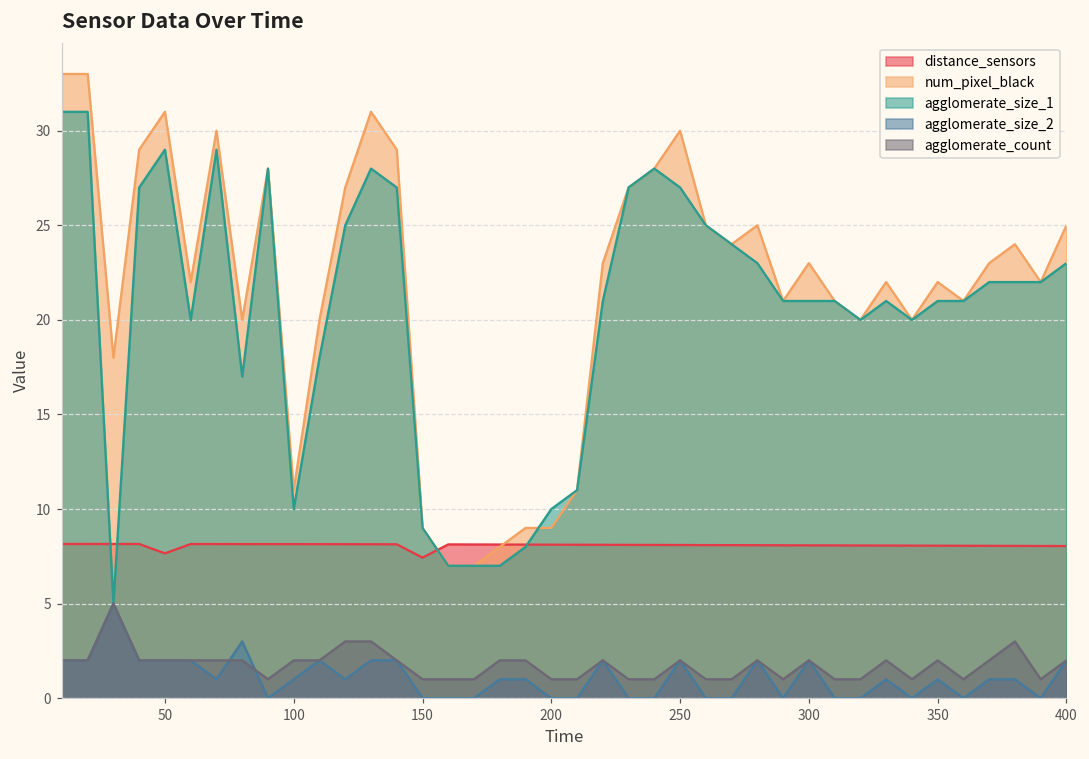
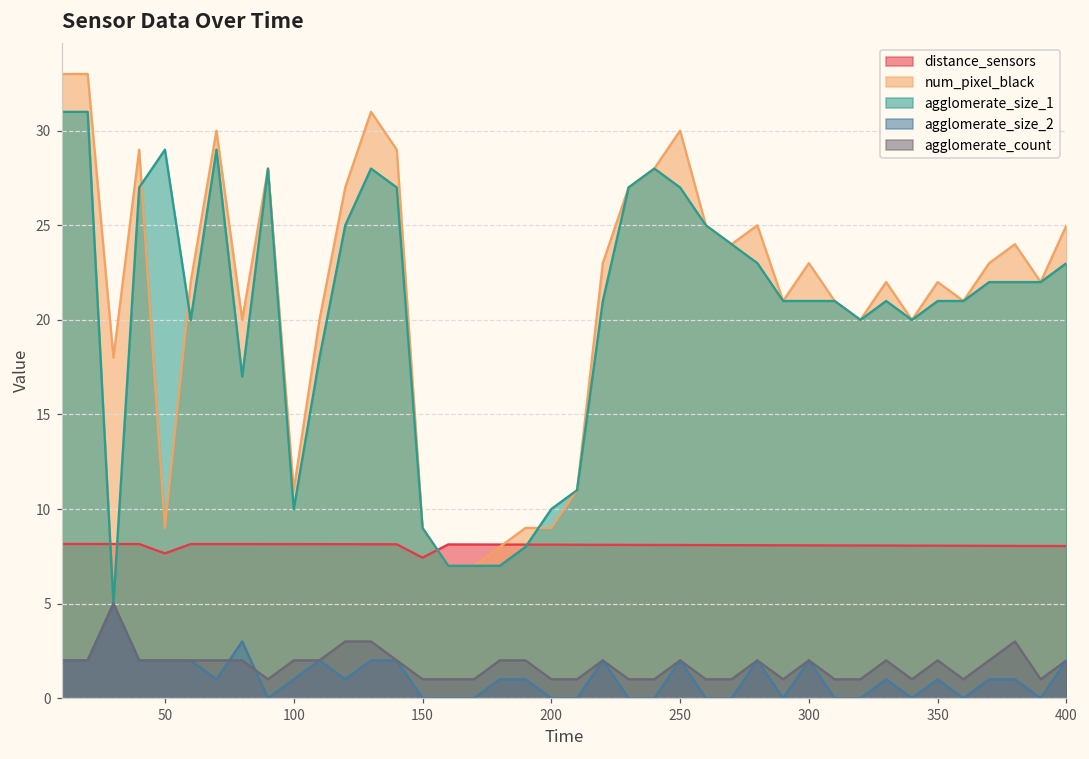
num_pixel_black, 50: 31 -> 9
